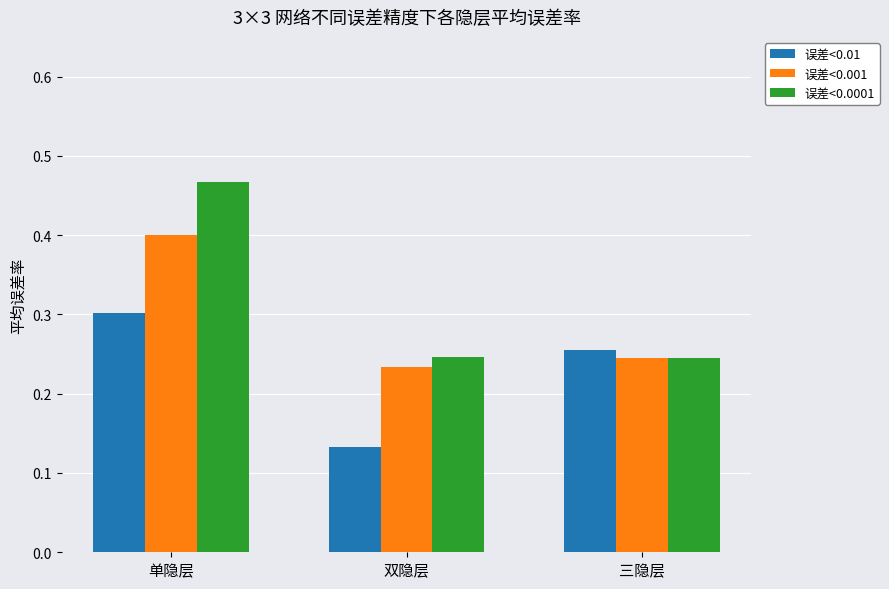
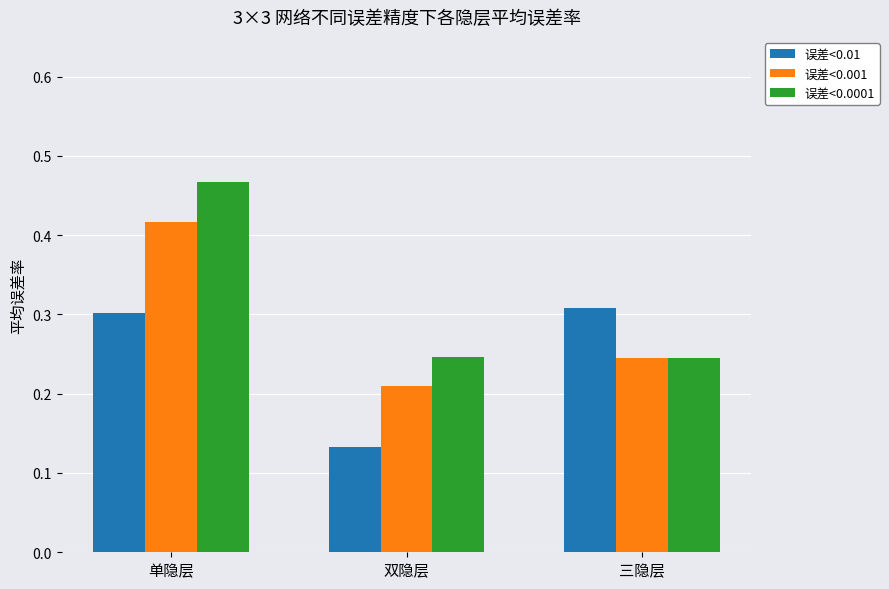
误差<0.001, 单隐层: 0.40 -> 0.42
误差<0.001, 双隐层: 0.23 -> 0.21
误差<0.01, 三隐层: 0.26 -> 0.31
